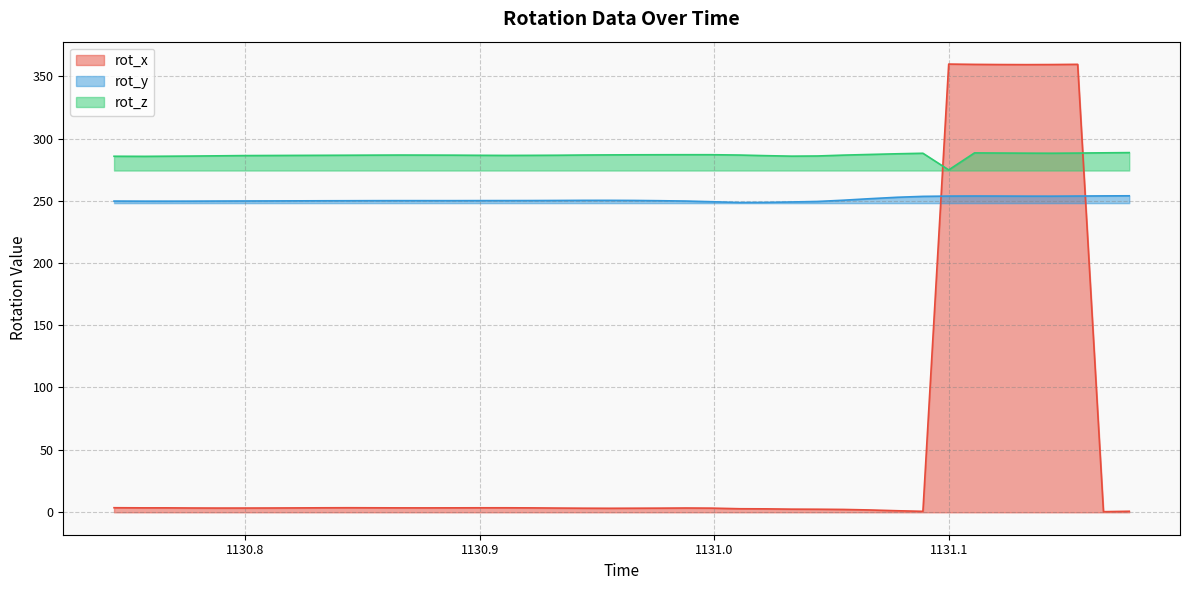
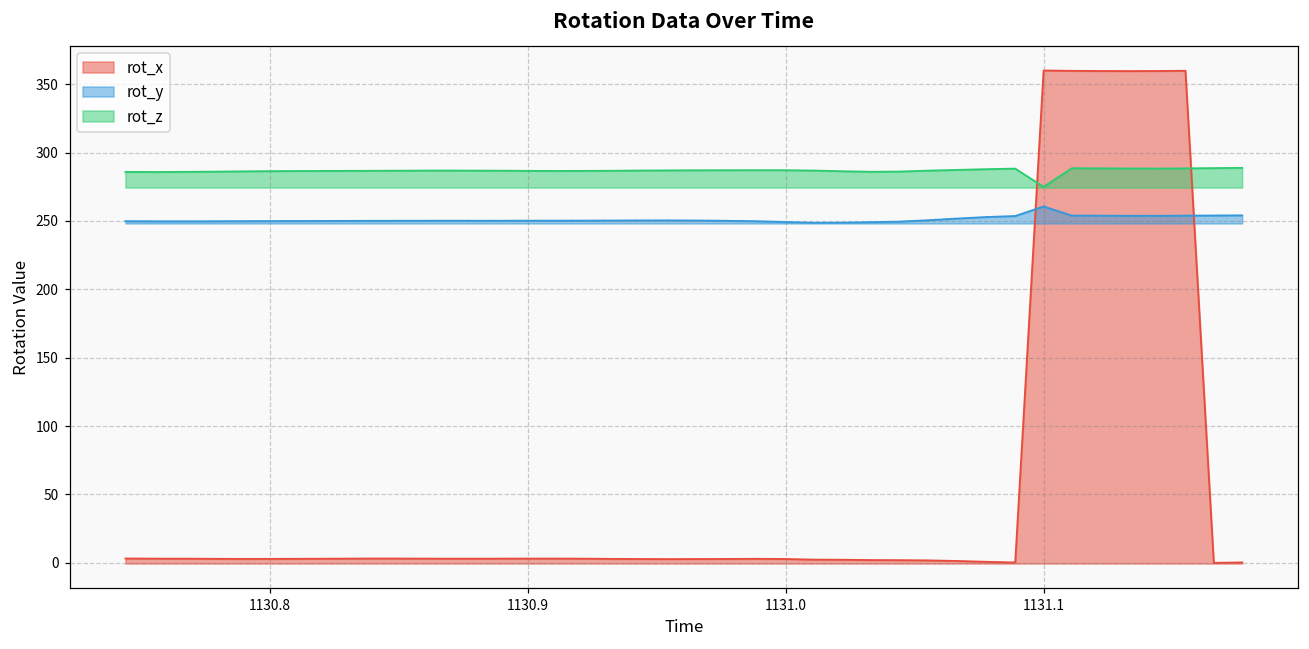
rot_y, 1131.1: 254 -> 261
